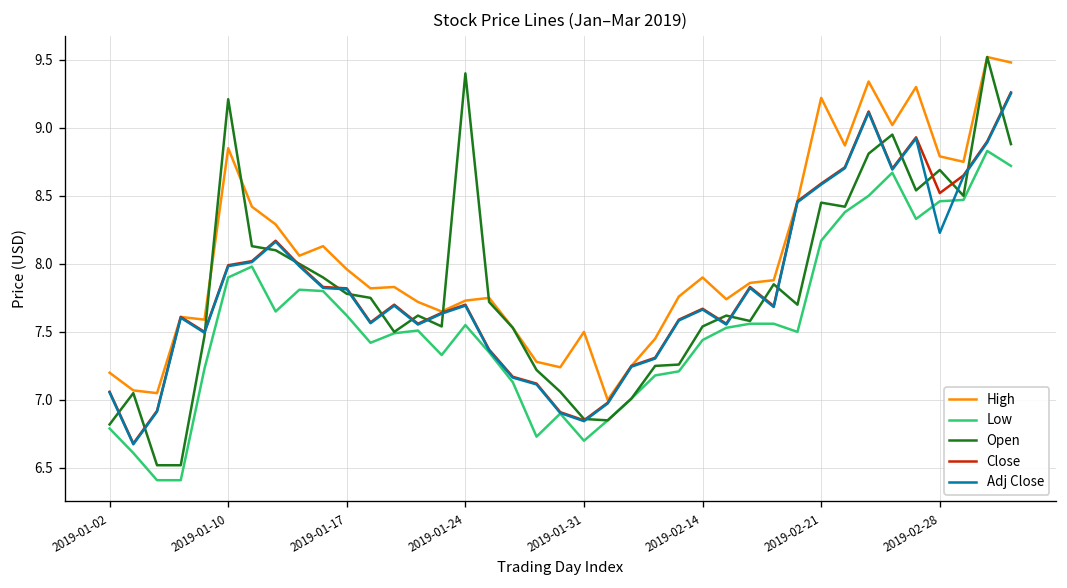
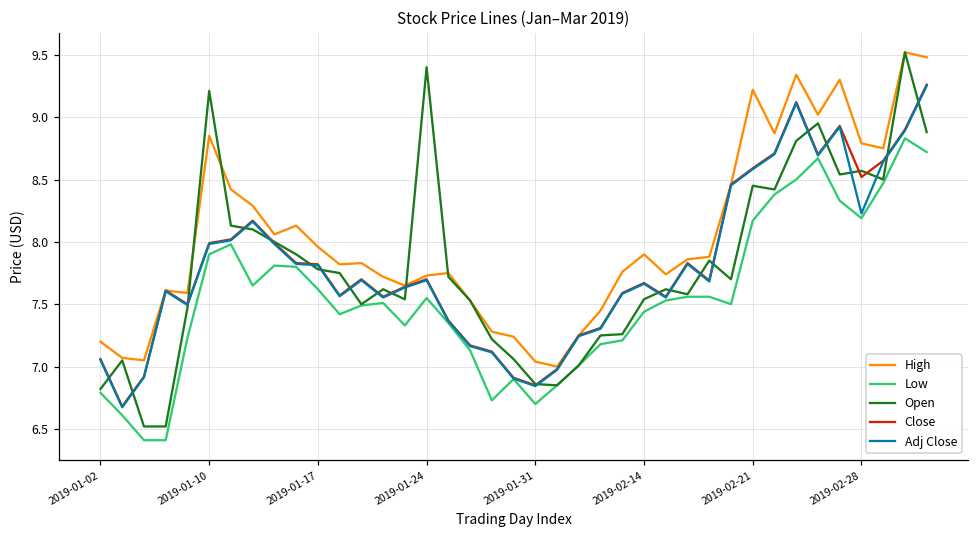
High, 2019-01-31: 7.50 -> 7.04
Low, 2019-02-28: 8.46 -> 8.19
Open, 2019-02-28: 8.69 -> 8.57
